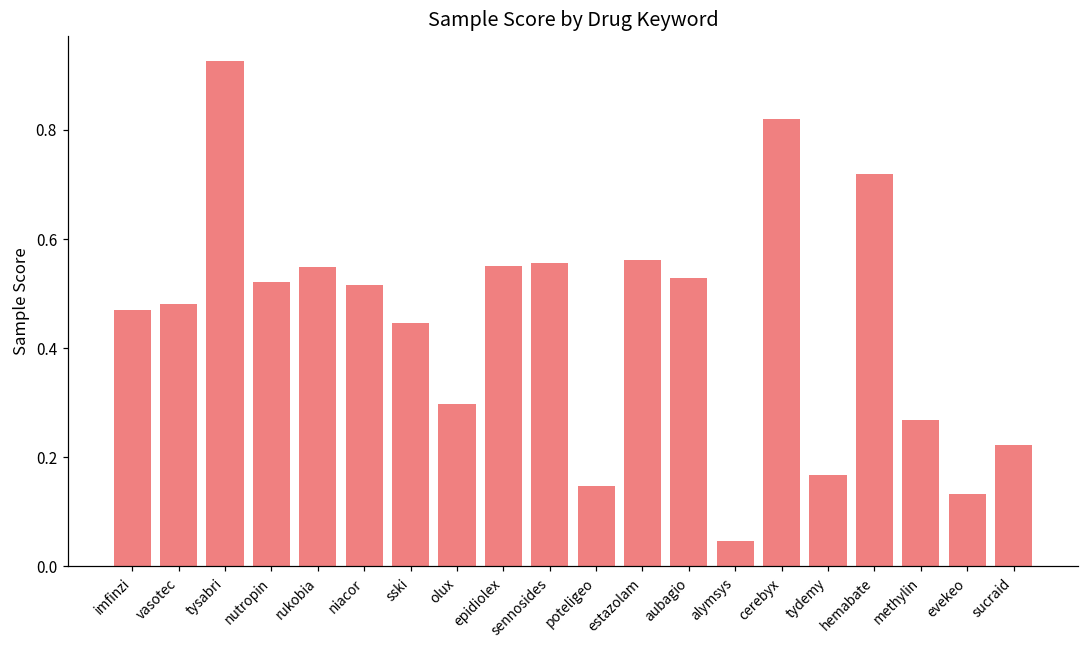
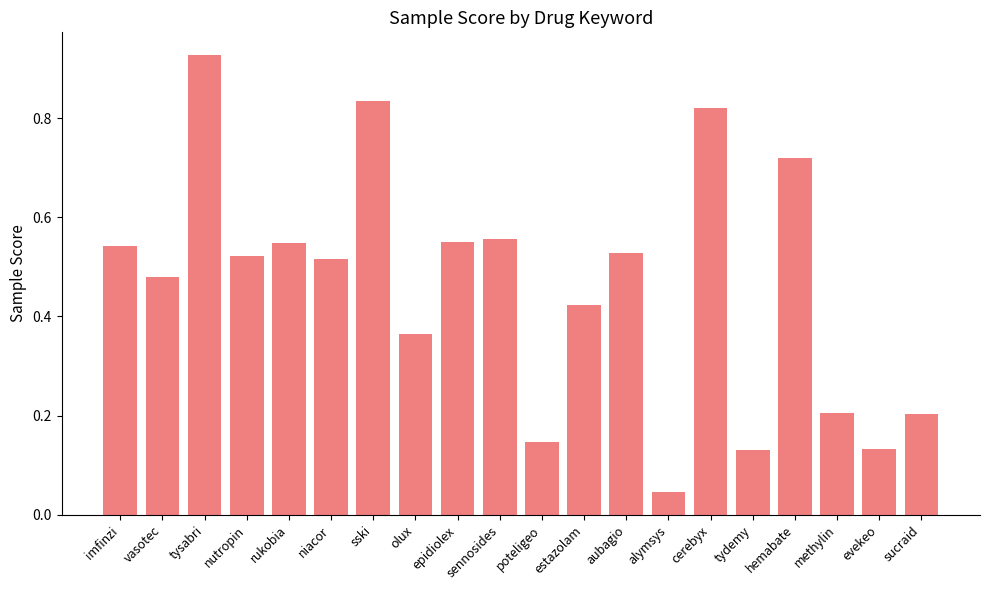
imfinzi: 0.47 -> 0.54
sski: 0.45 -> 0.84
olux: 0.30 -> 0.36
estazolam: 0.56 -> 0.42
tydemy: 0.17 -> 0.13
methylin: 0.27 -> 0.21
sucraid: 0.22 -> 0.20
